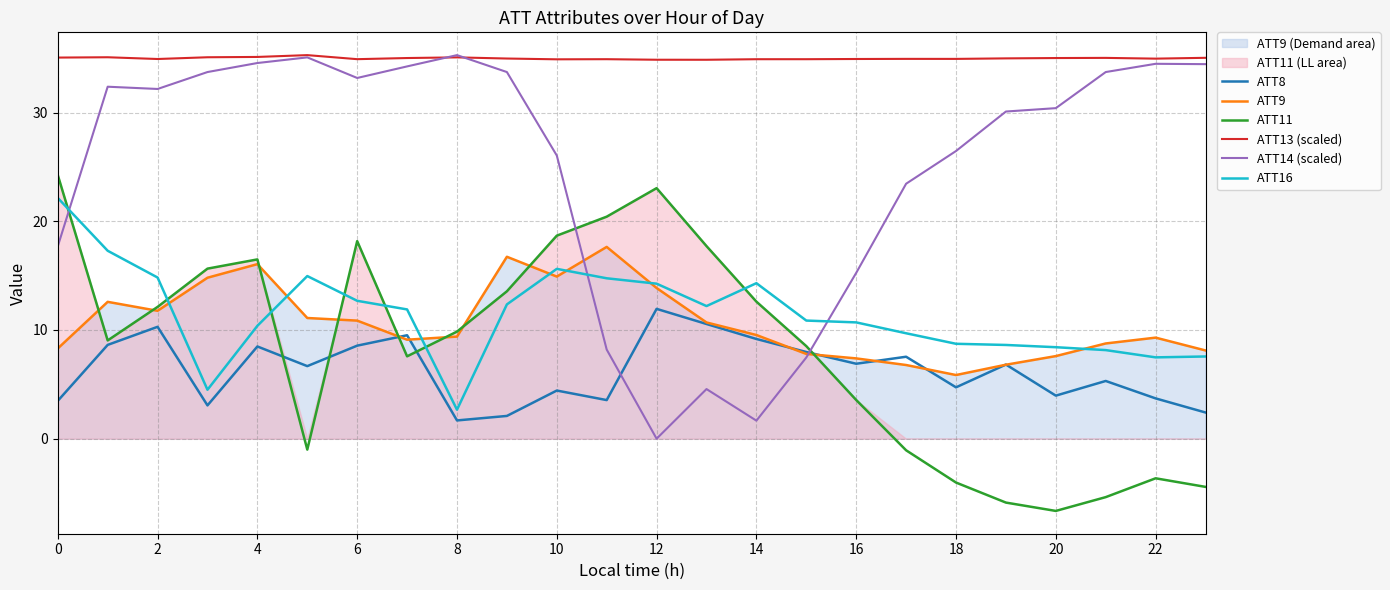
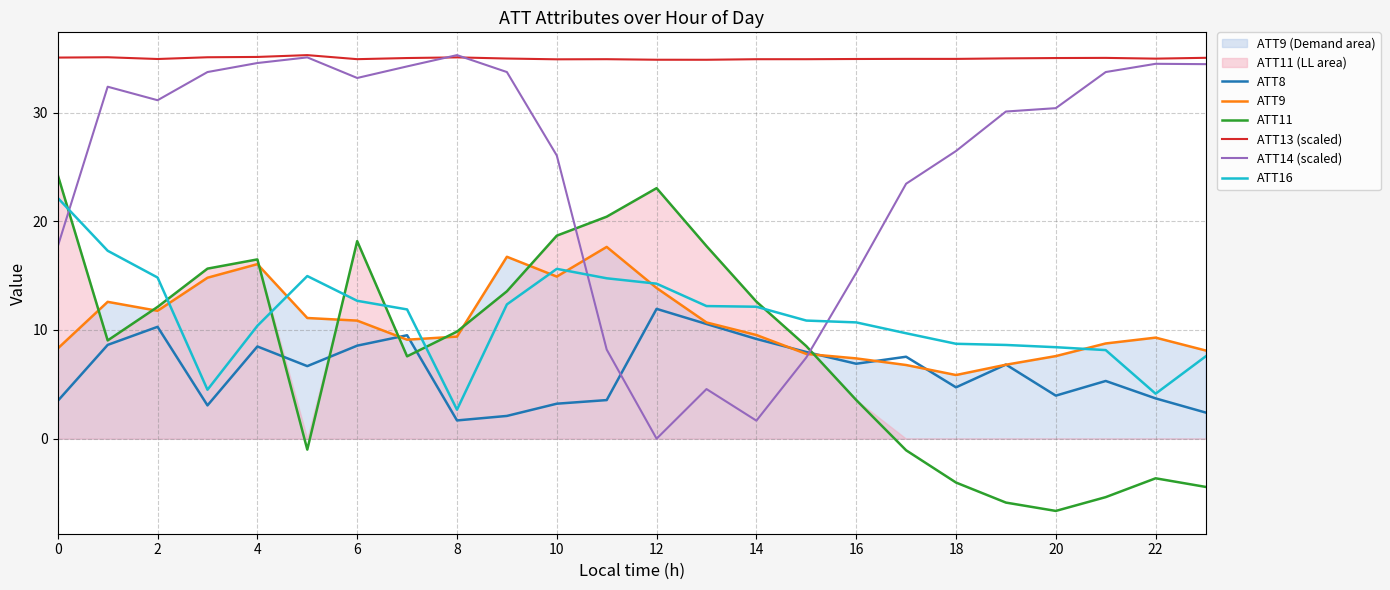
ATT14 (scaled), 2: 32.2 -> 31.1
ATT8, 10: 4.4 -> 3.2
ATT16, 14: 14.3 -> 12.1
ATT16, 22: 7.5 -> 4.1
